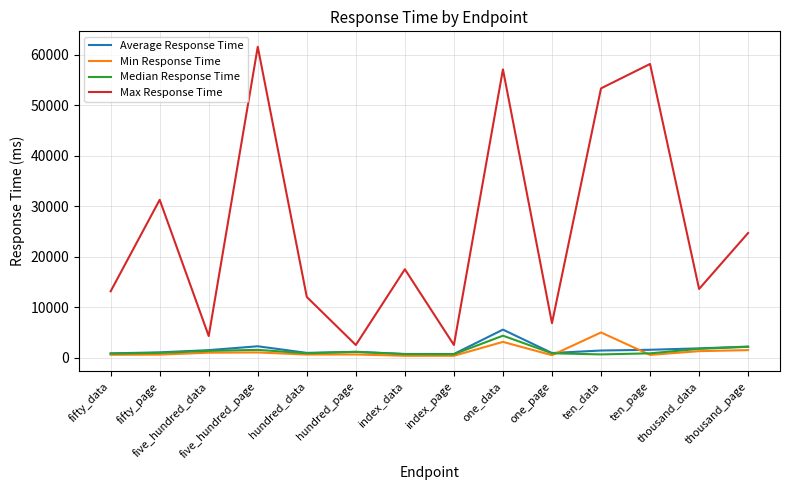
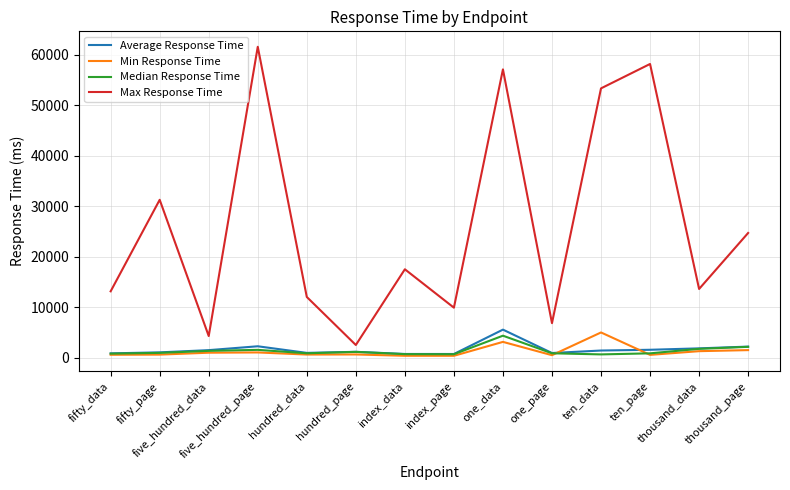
Max Response Time, index_page: 3000 -> 10000
